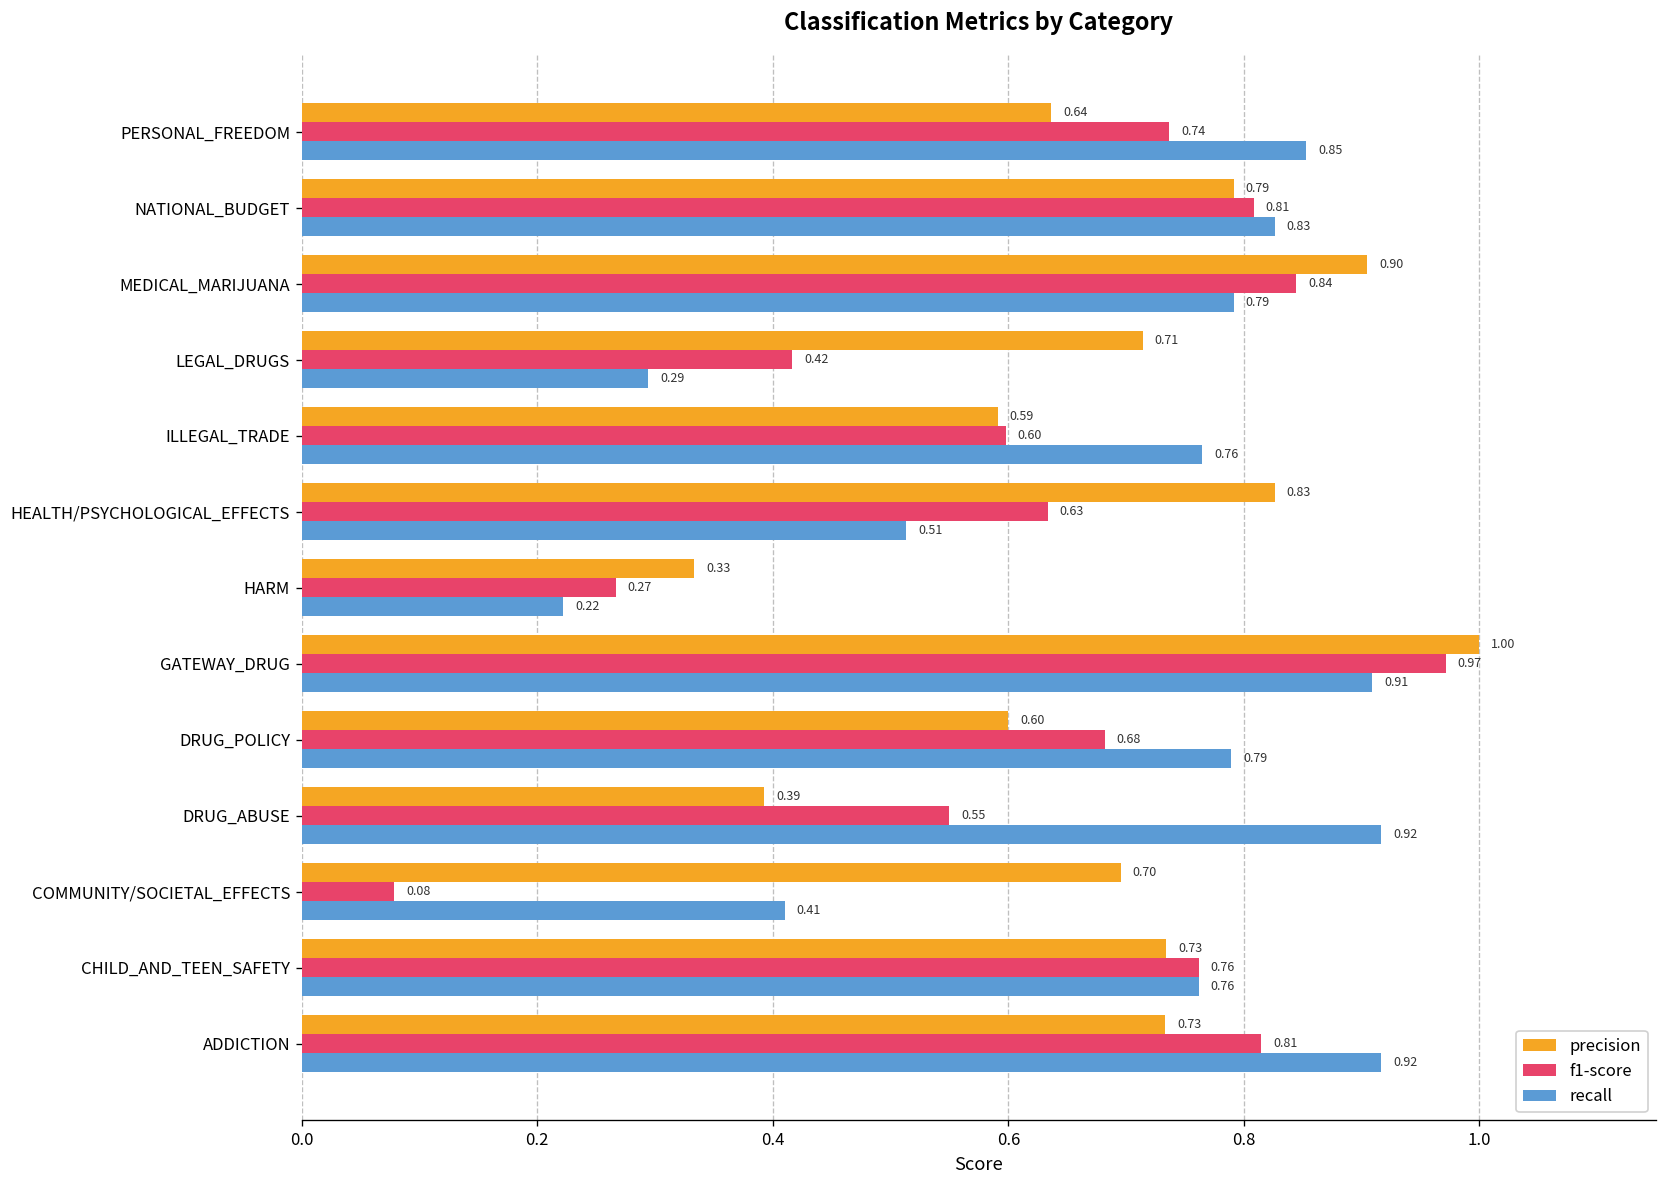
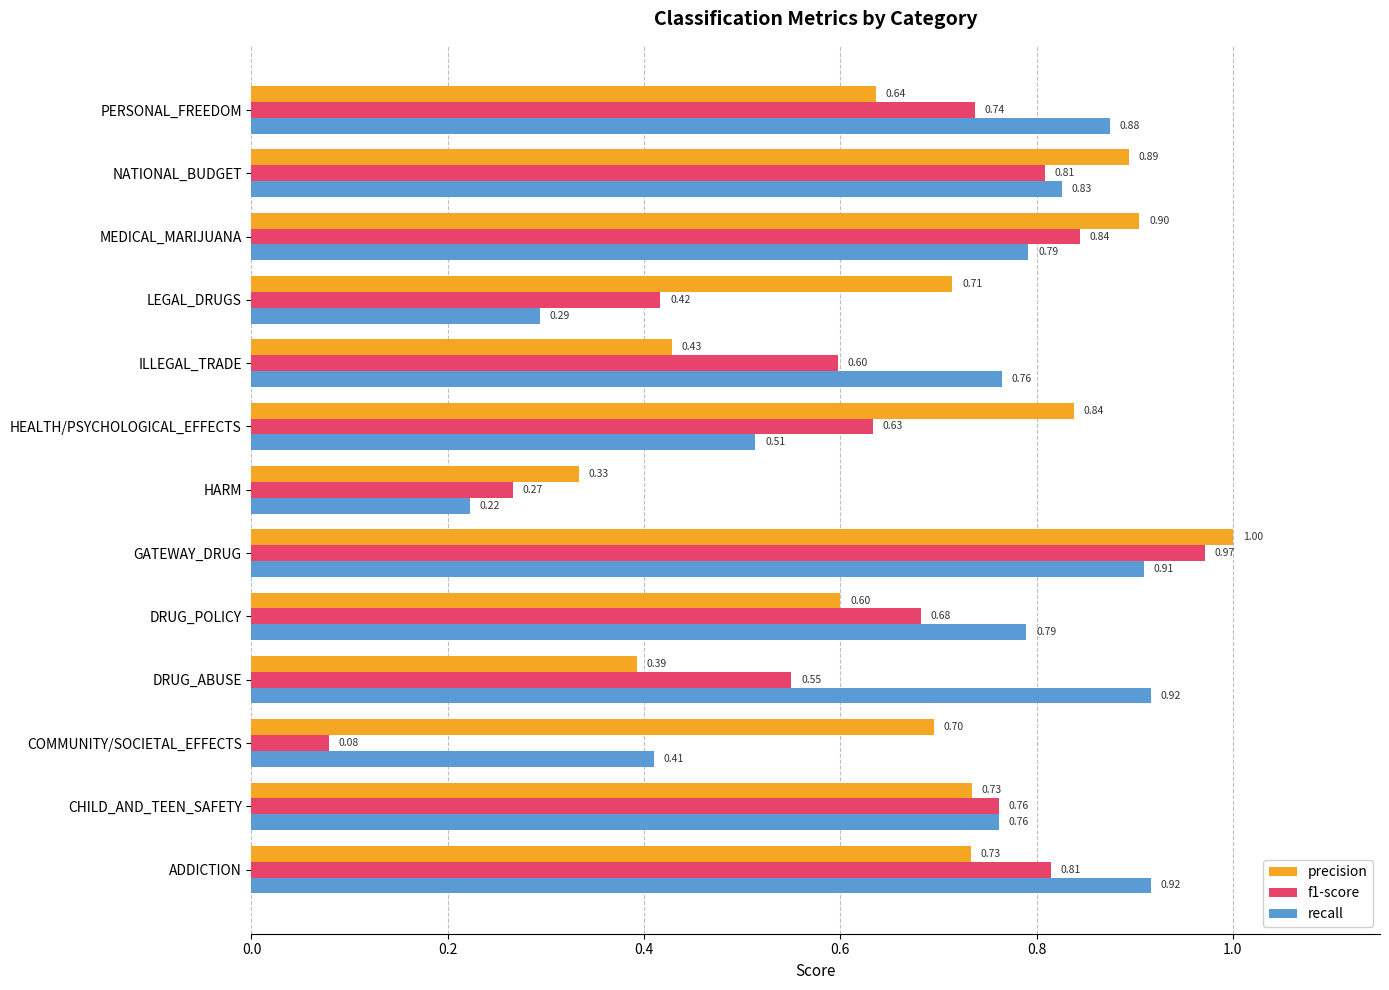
recall, PERSONAL_FREEDOM: 0.85 -> 0.88
precision, NATIONAL_BUDGET: 0.79 -> 0.89
precision, ILLEGAL_TRADE: 0.59 -> 0.43
precision, HEALTH/PSYCHOLOGICAL_EFFECTS: 0.83 -> 0.84
